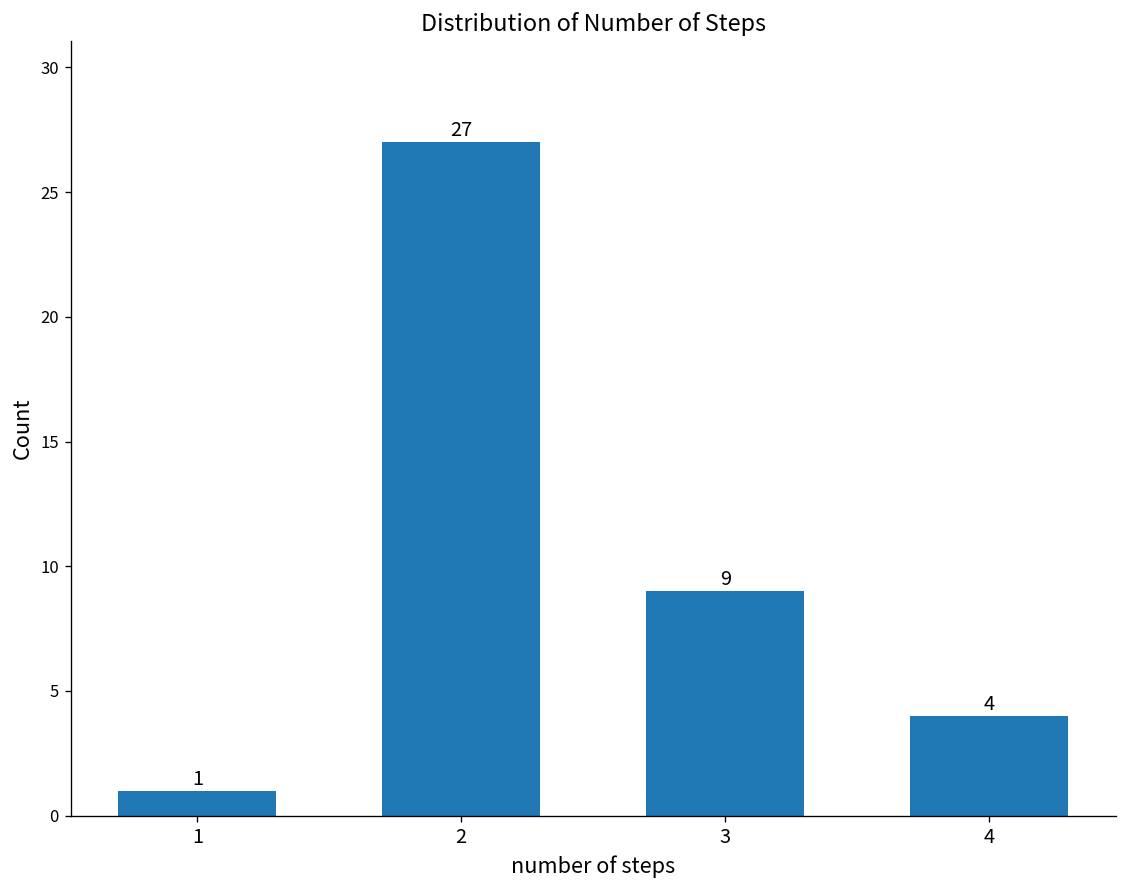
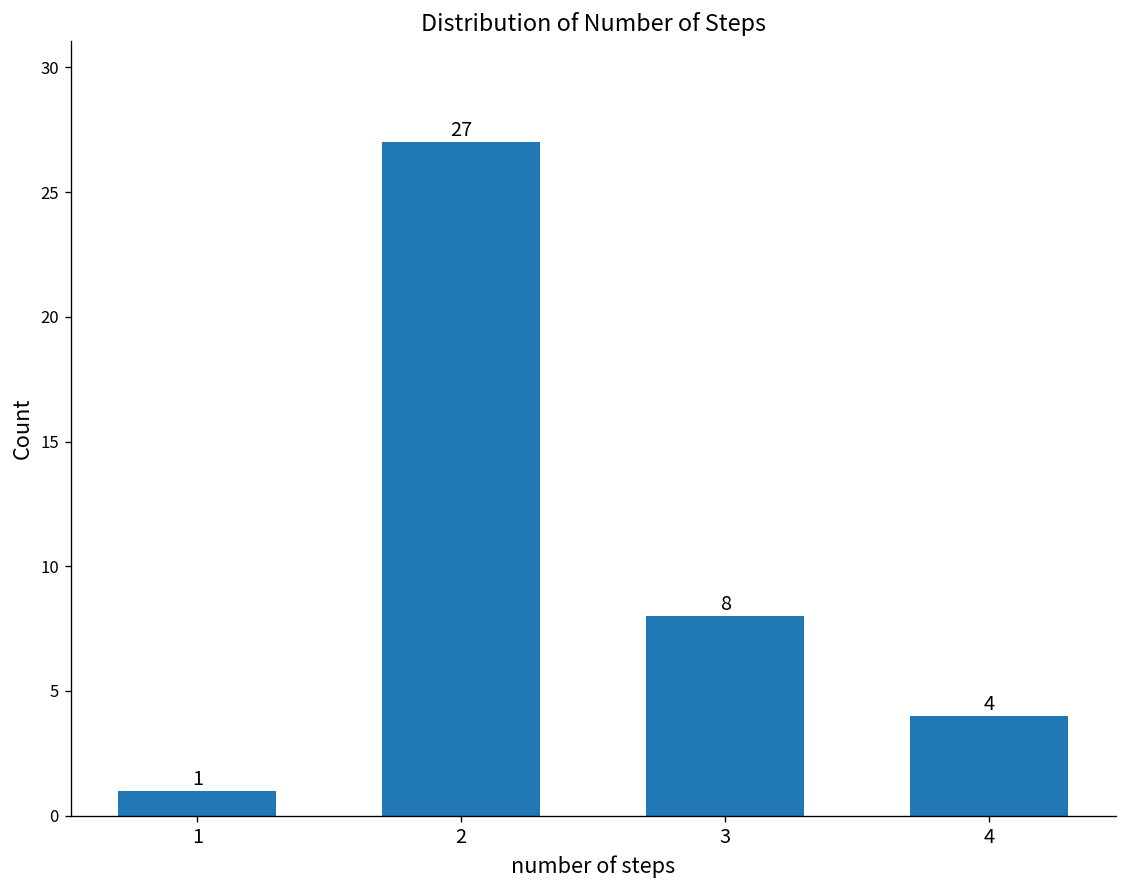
3: 9 -> 8
